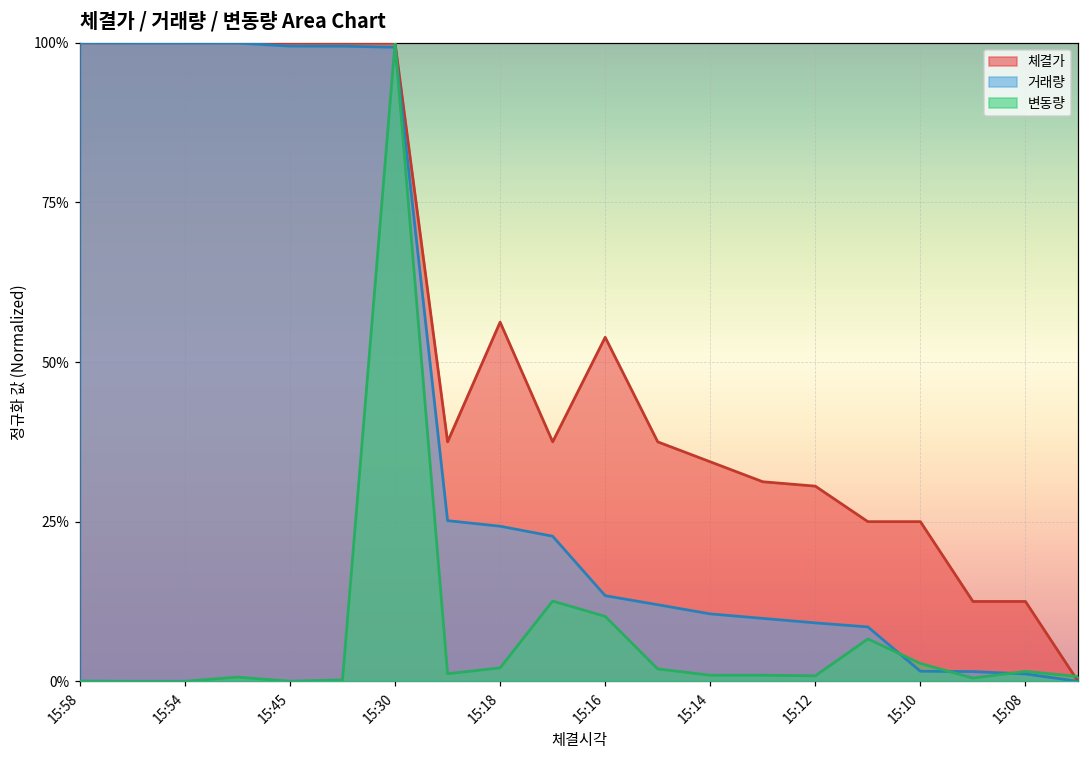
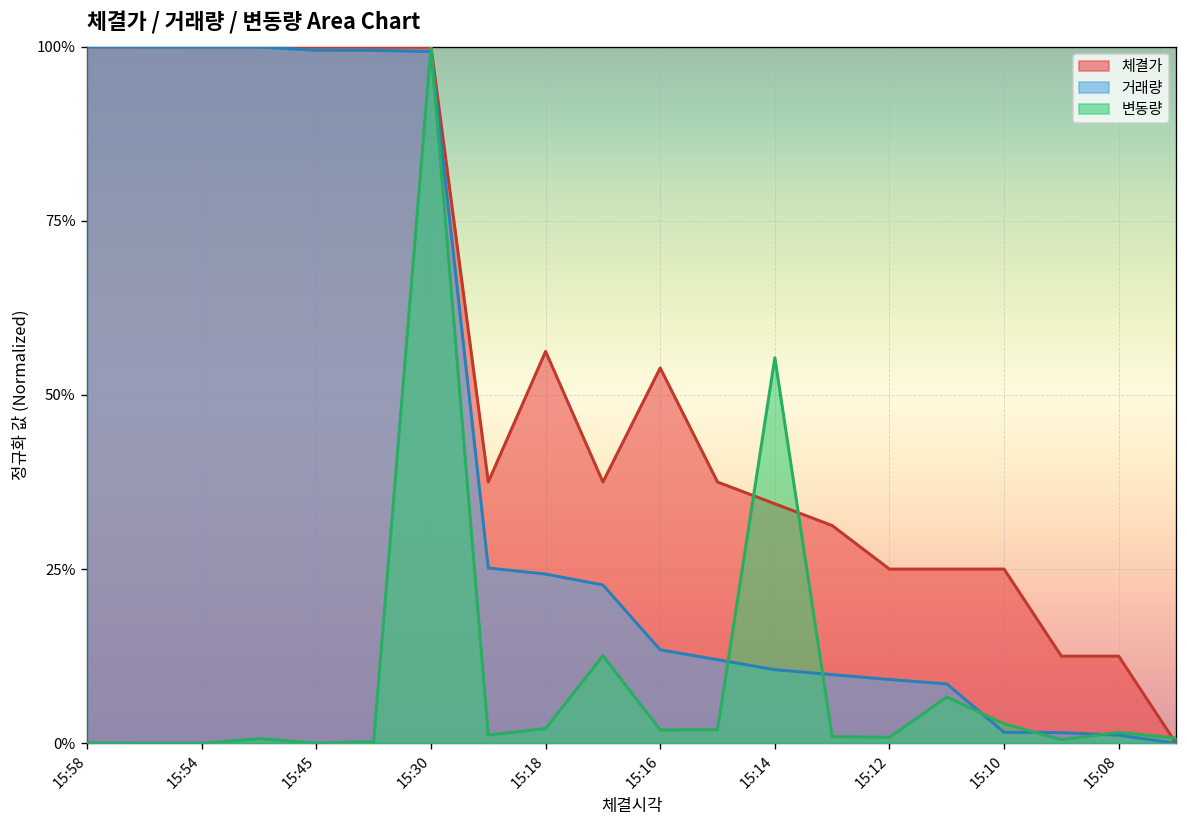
변동량, 15:16: 10% -> 2%
변동량, 15:14: 1% -> 55%
체결가, 15:12: 31% -> 25%
